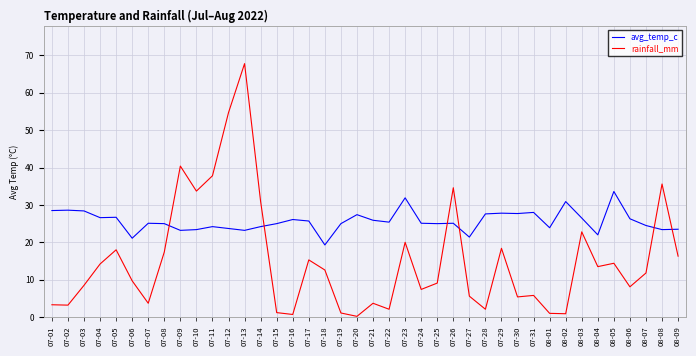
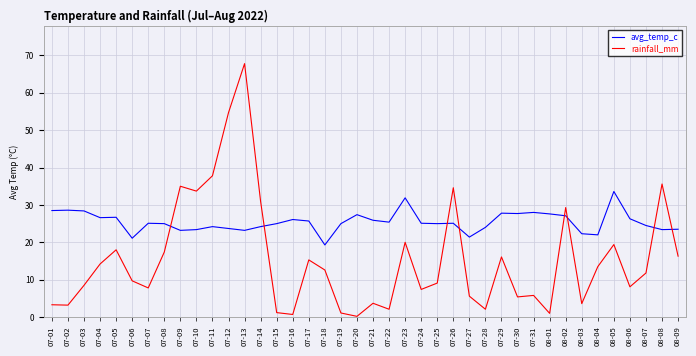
rainfall_mm, 07-07: 4 -> 8
rainfall_mm, 07-09: 40 -> 35
avg_temp_c, 07-28: 28 -> 24
rainfall_mm, 07-29: 18 -> 16
avg_temp_c, 08-01: 24 -> 28
avg_temp_c, 08-02: 31 -> 27
rainfall_mm, 08-02: 1 -> 29
avg_temp_c, 08-03: 27 -> 22
rainfall_mm, 08-03: 23 -> 4
rainfall_mm, 08-05: 14 -> 19
